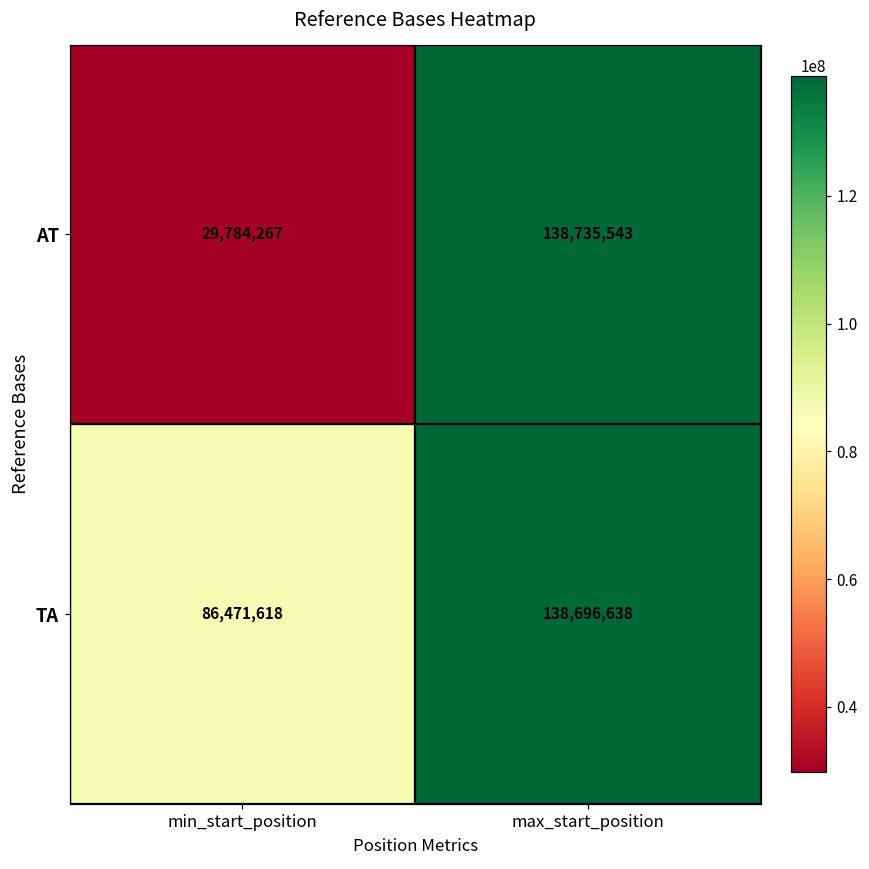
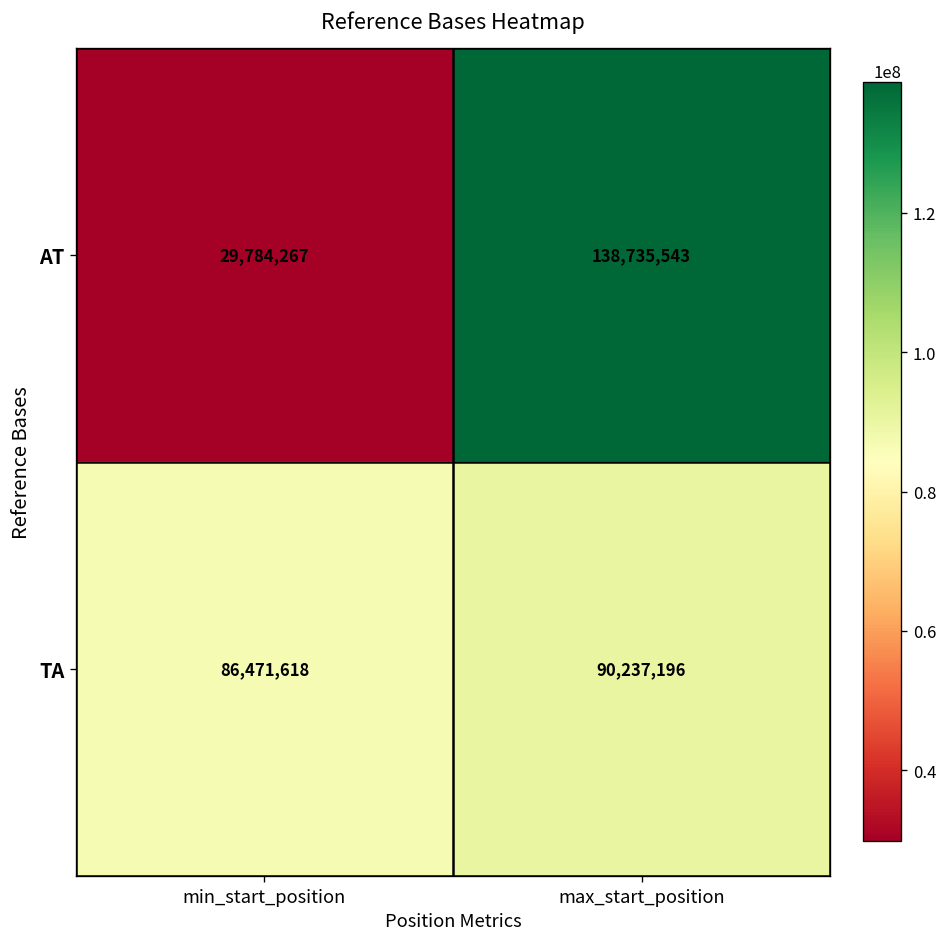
TA, max_start_position: 138,696,638 -> 90,237,196
